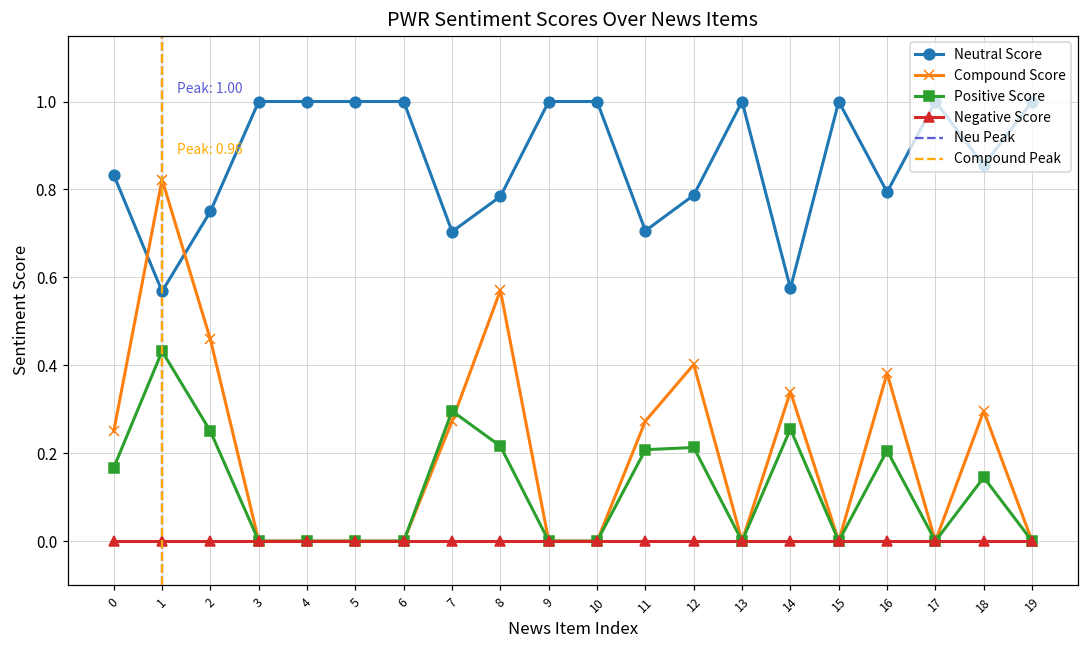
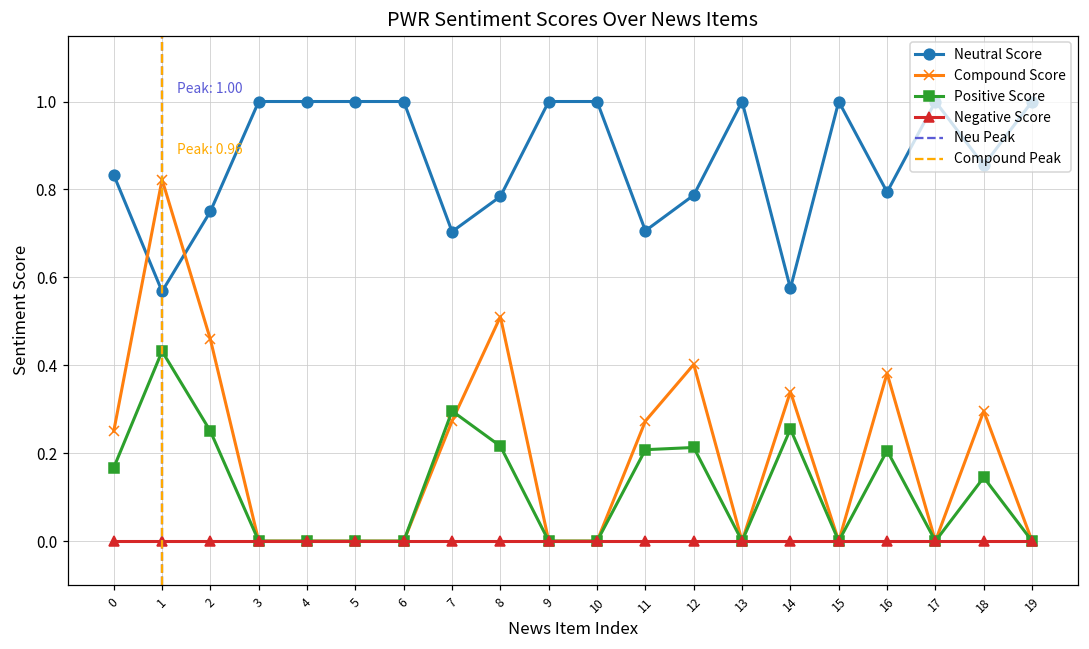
Compound Score, 8: 0.57 -> 0.51
